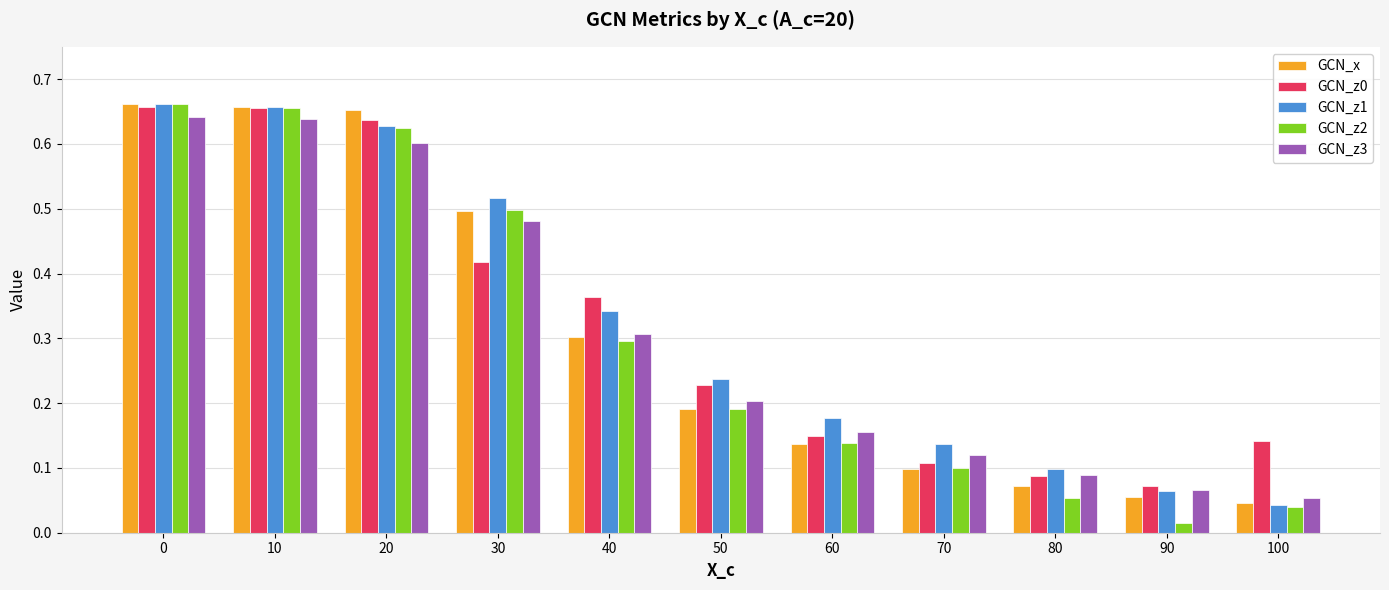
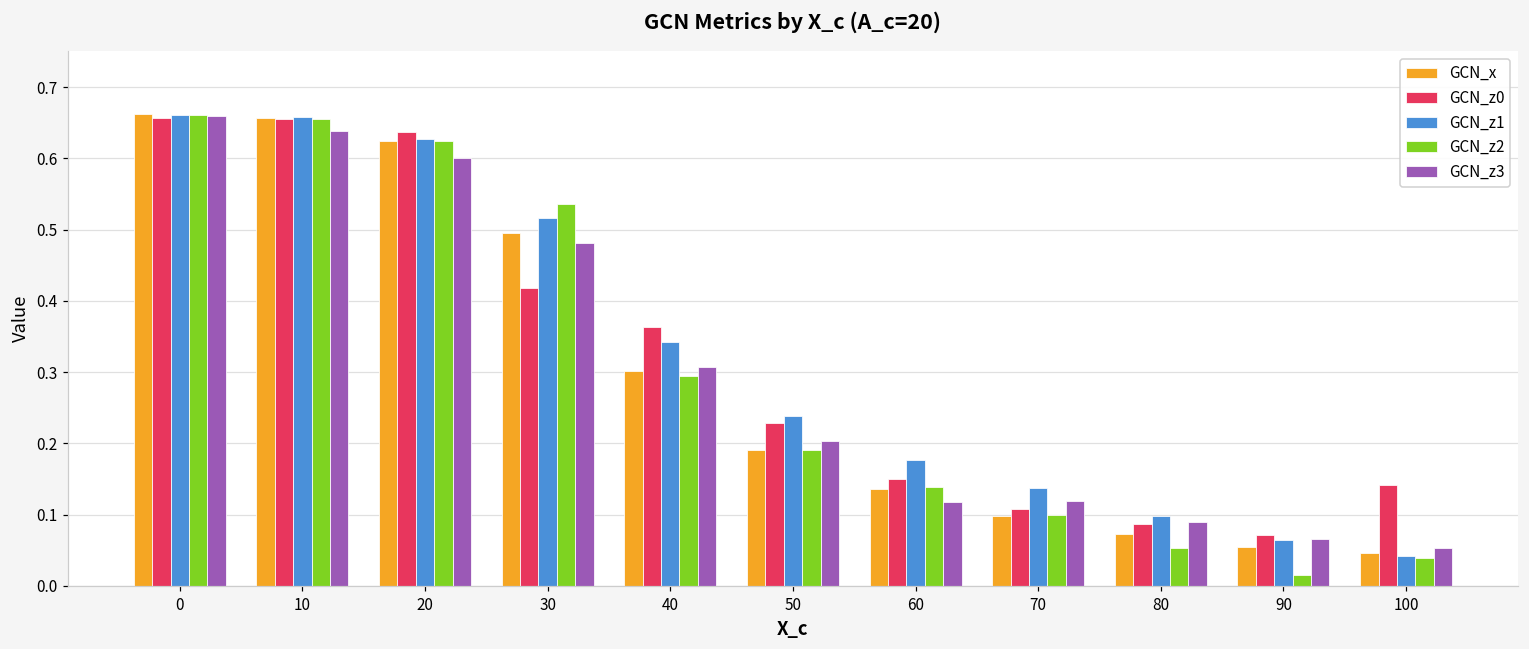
GCN_z3, 0: 0.64 -> 0.66
GCN_x, 20: 0.65 -> 0.62
GCN_z2, 30: 0.50 -> 0.54
GCN_z3, 60: 0.16 -> 0.12
